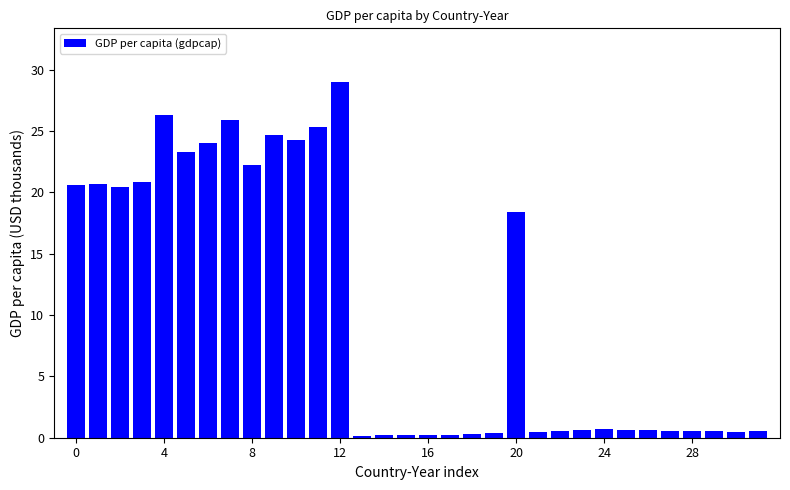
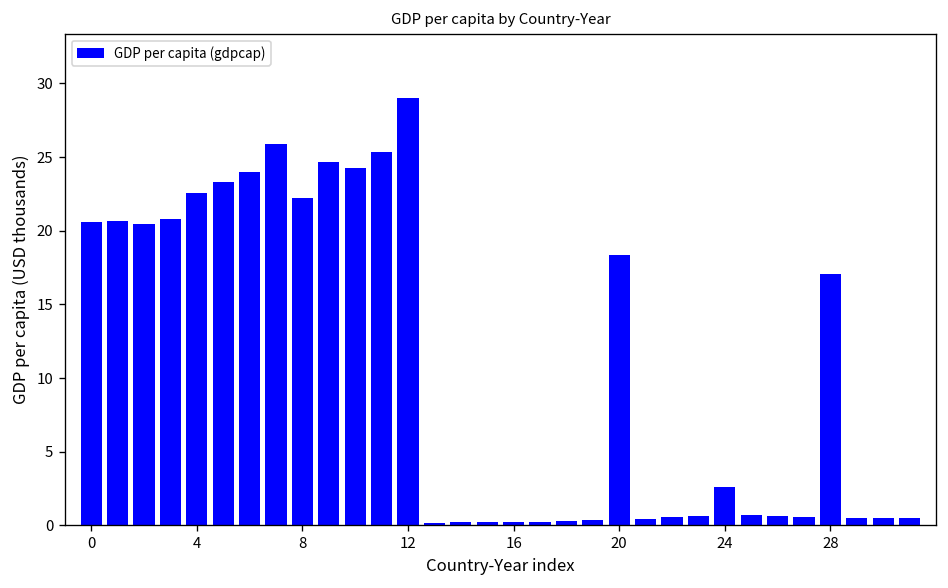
4: 26.3 -> 22.6
24: 0.7 -> 2.6
28: 0.6 -> 17.0
